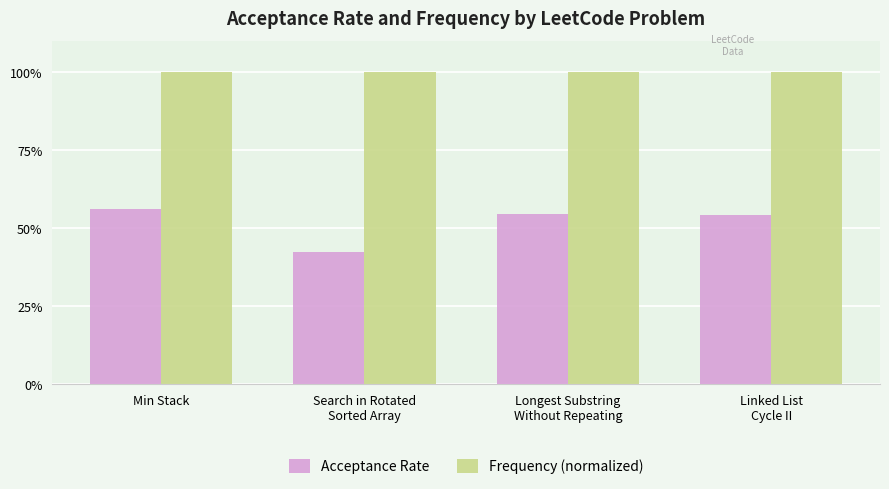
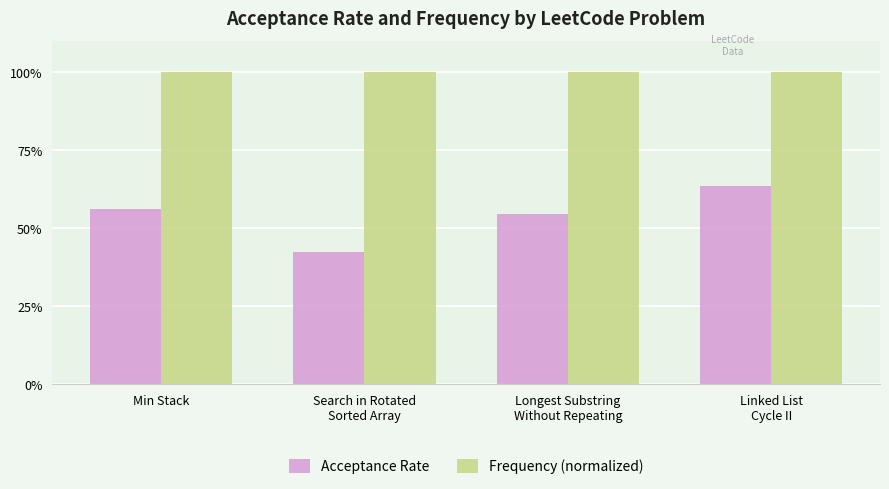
Acceptance Rate, Linked List Cycle II: 54% -> 64%
